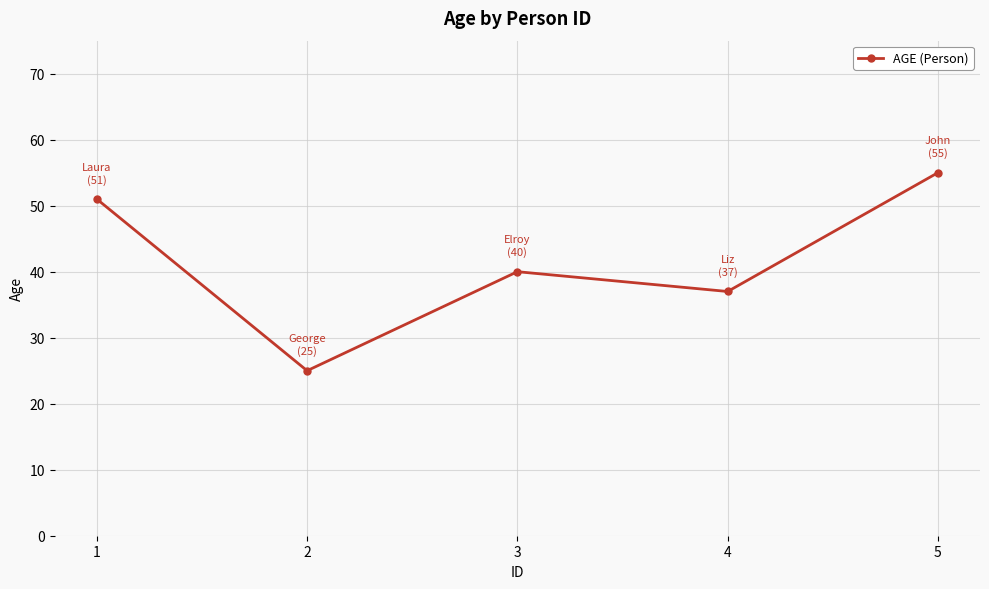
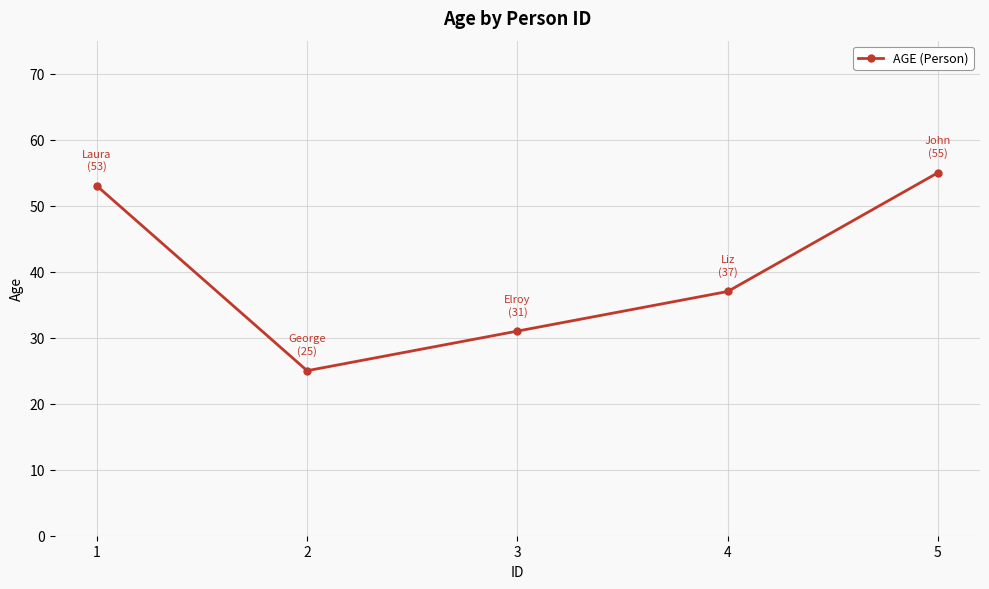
1: (51) -> (53)
3: (40) -> (31)
